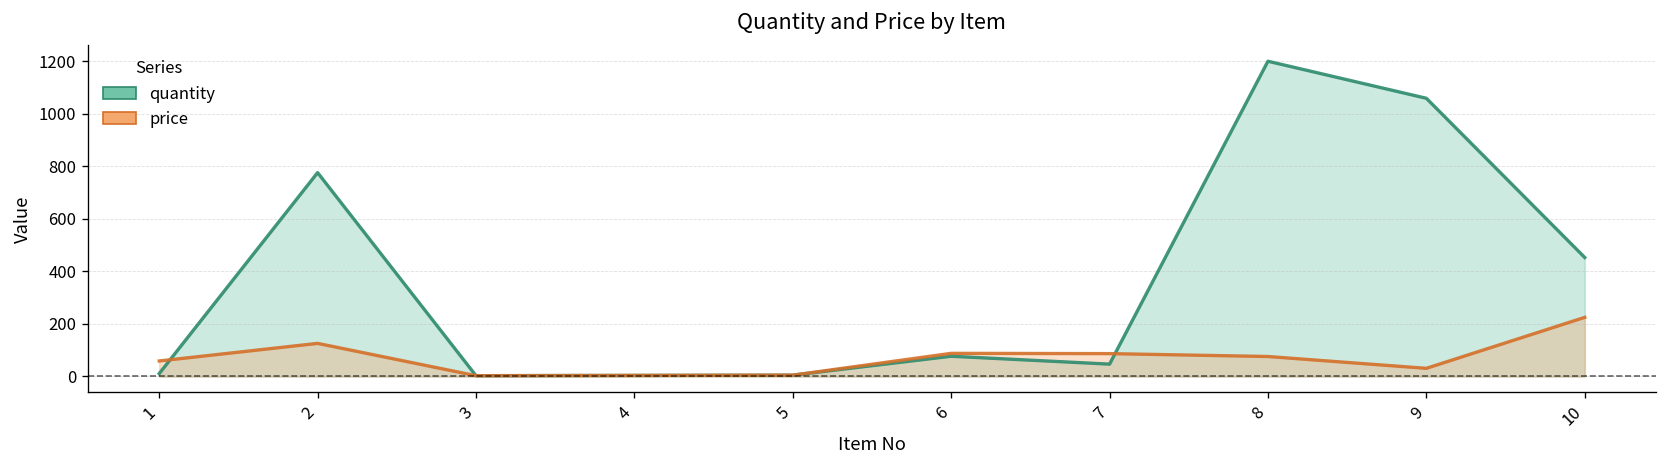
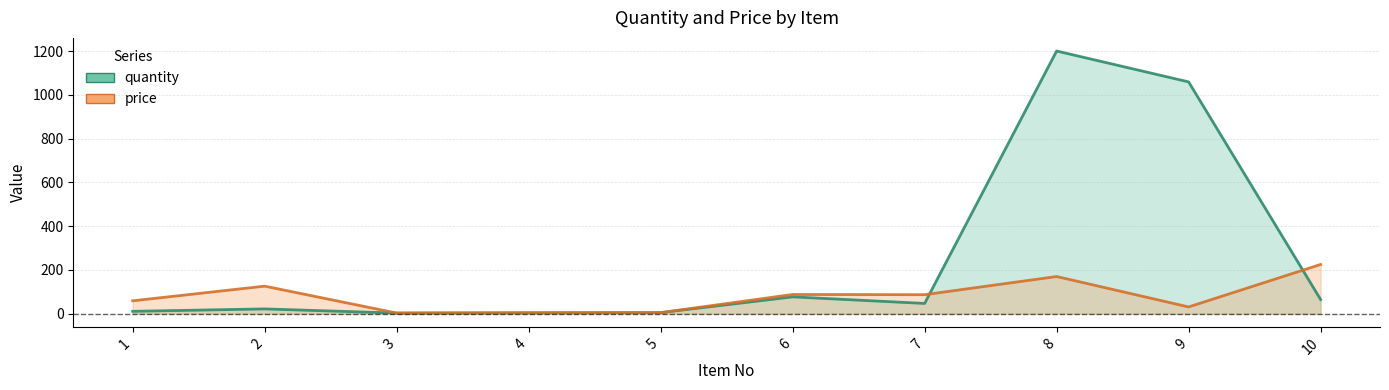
quantity, 2: 780 -> 20
price, 8: 80 -> 170
quantity, 10: 450 -> 70
